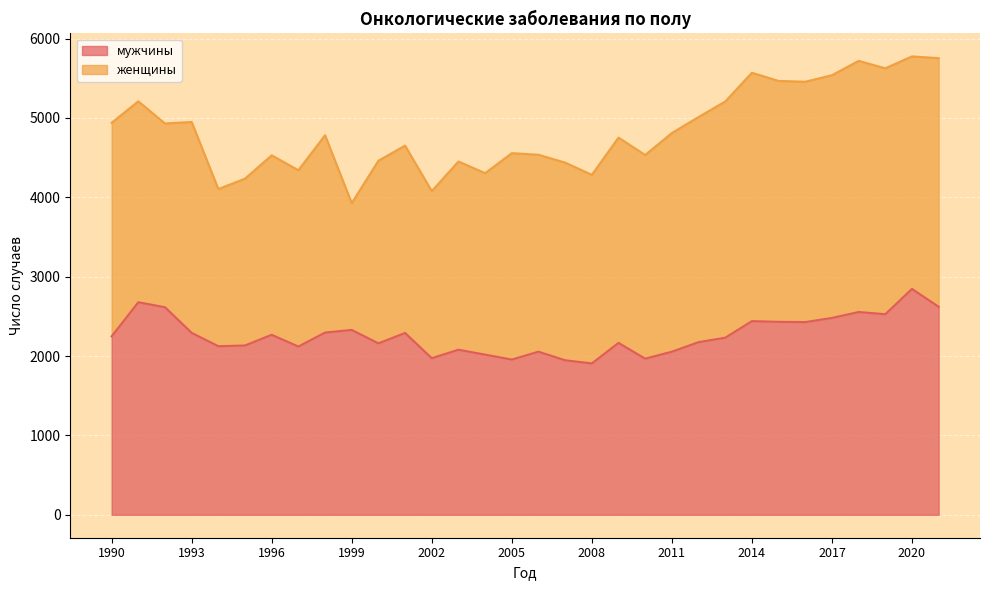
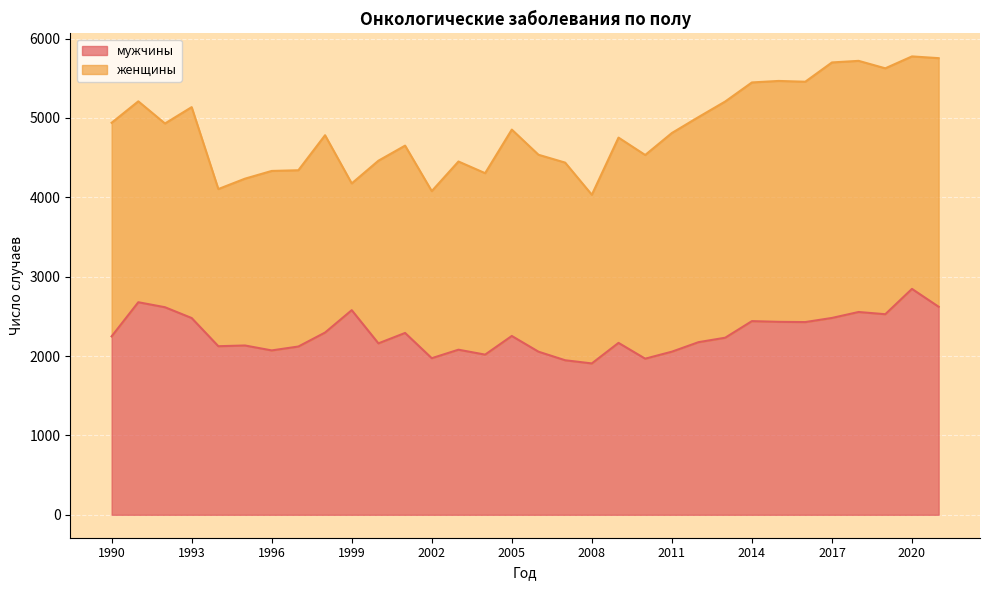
мужчины, 1993: 2300 -> 2500
мужчины, 1996: 2300 -> 2100
мужчины, 1999: 2300 -> 2600
мужчины, 2005: 2000 -> 2300
женщины, 2008: 2400 -> 2100
женщины, 2014: 3100 -> 3000
женщины, 2017: 3100 -> 3200
